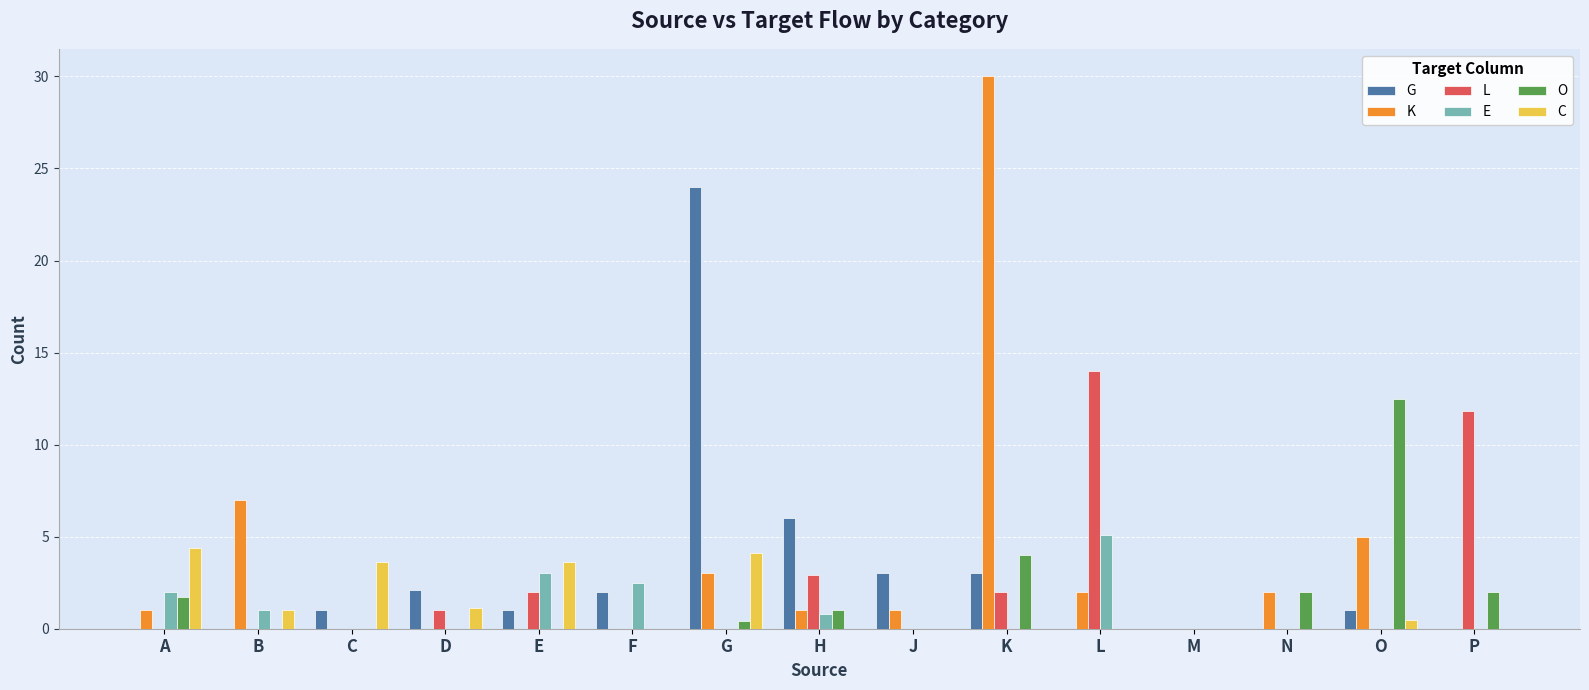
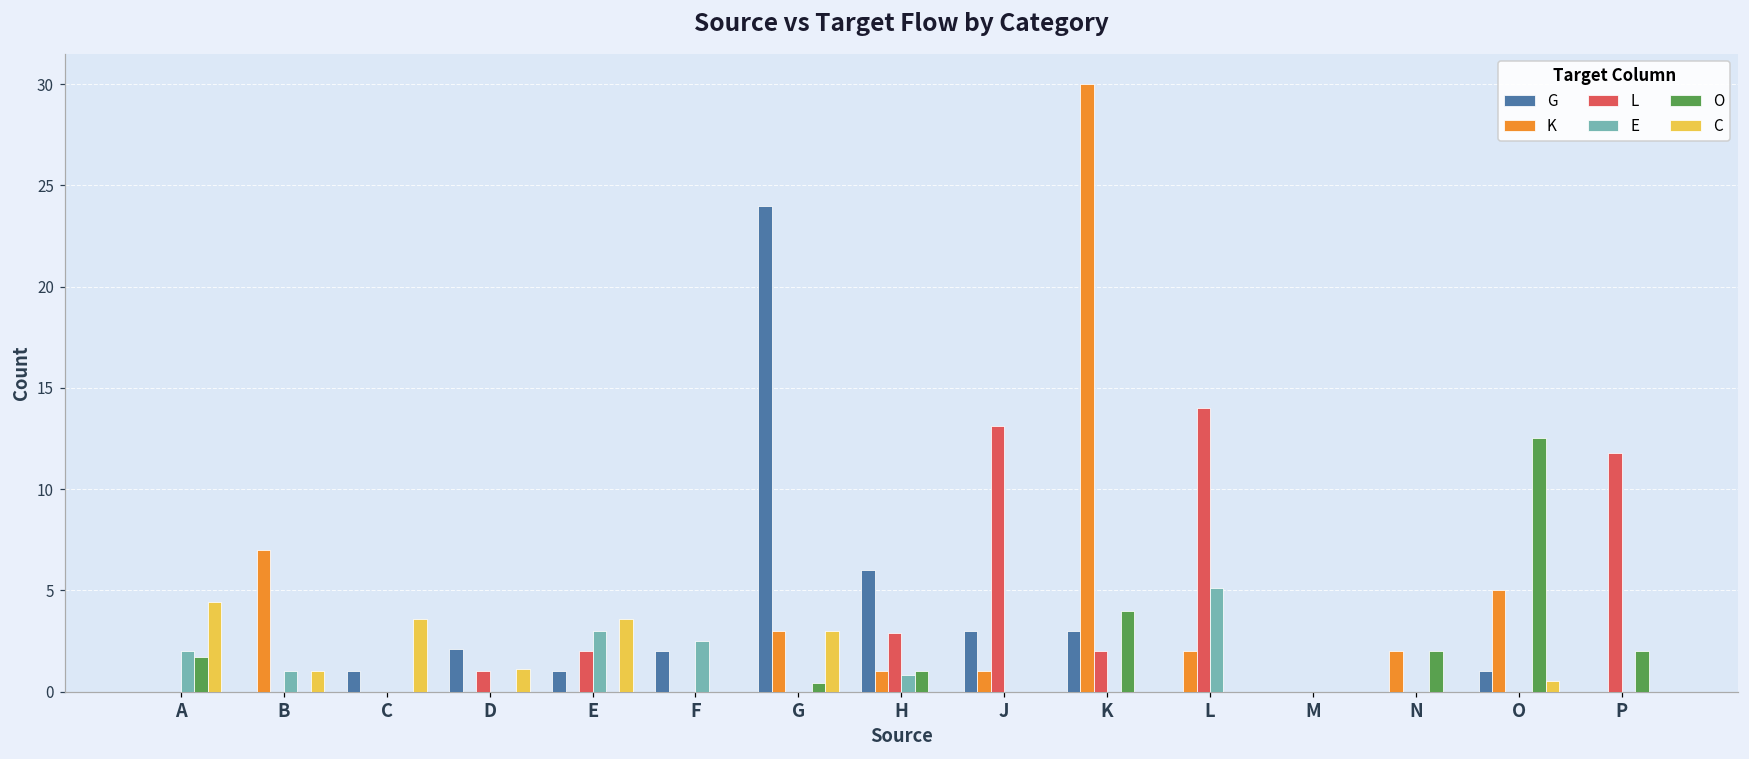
K, A: 1 -> 0
C, G: 4.1 -> 3.0
L, J: 0.0 -> 13.1
